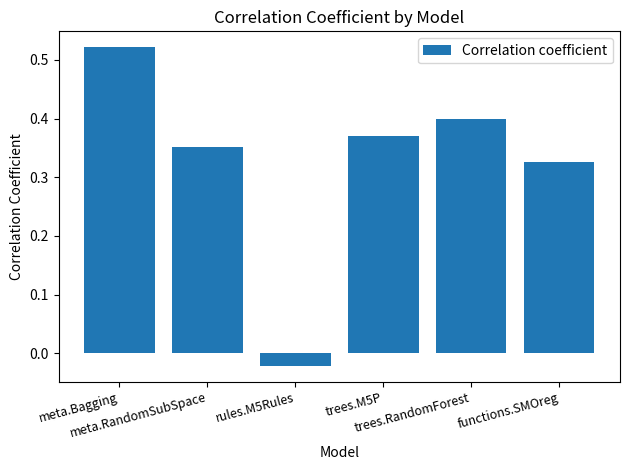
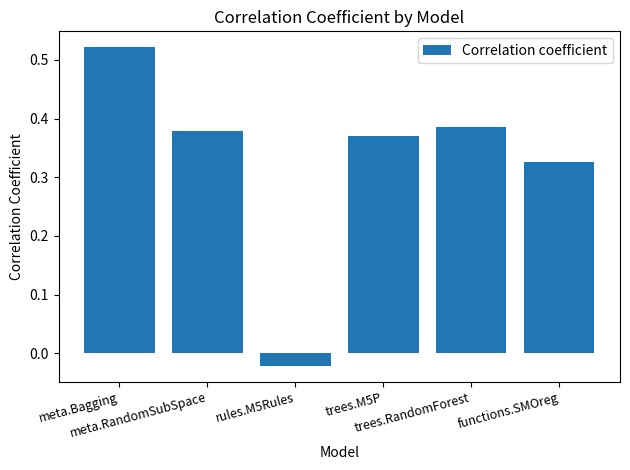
meta.RandomSubSpace: 0.35 -> 0.38
trees.RandomForest: 0.40 -> 0.39
